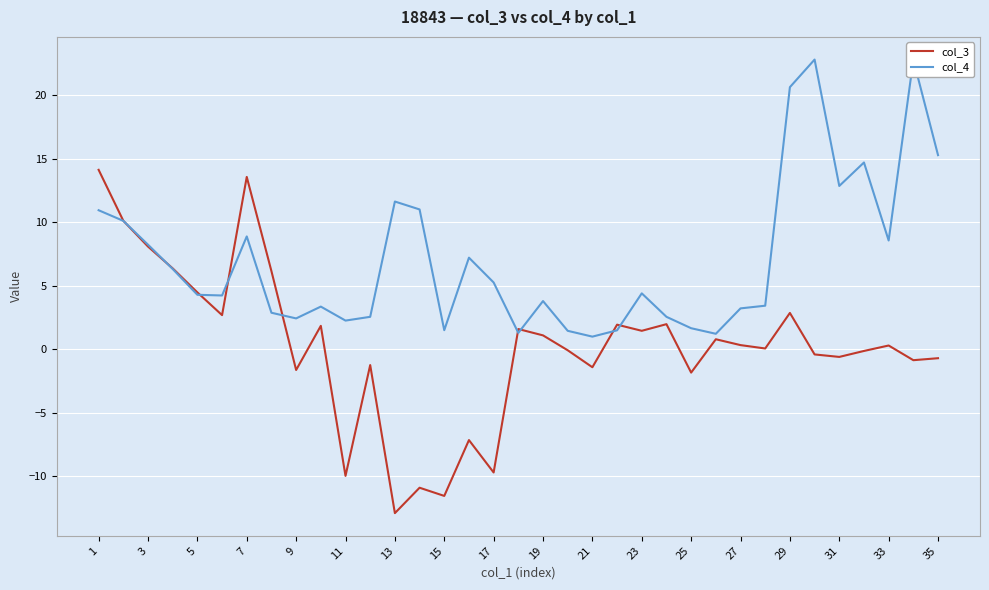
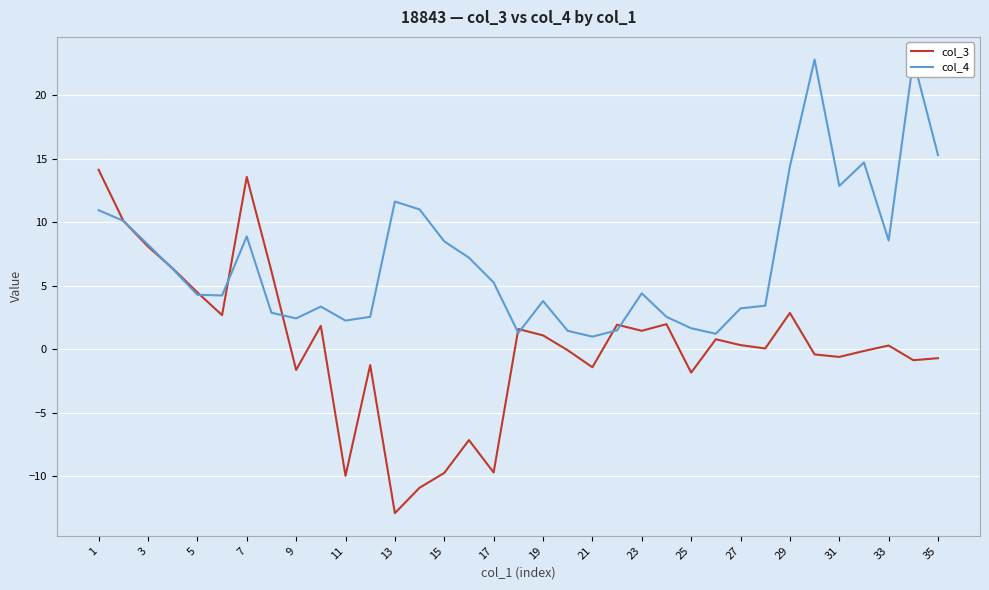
col_3, 15: -11.5 -> -9.7
col_4, 15: 1.5 -> 8.5
col_4, 29: 20.6 -> 14.4
